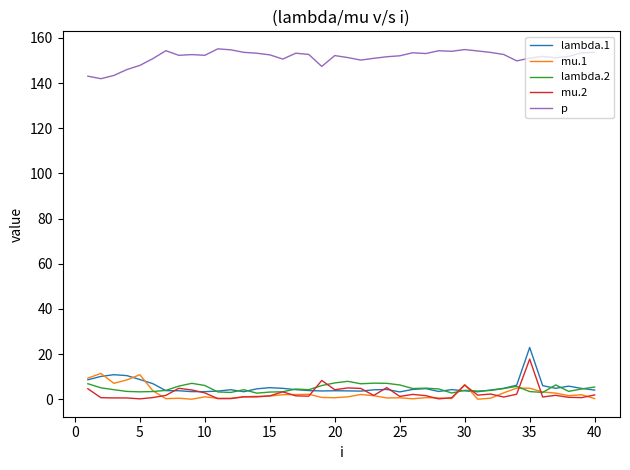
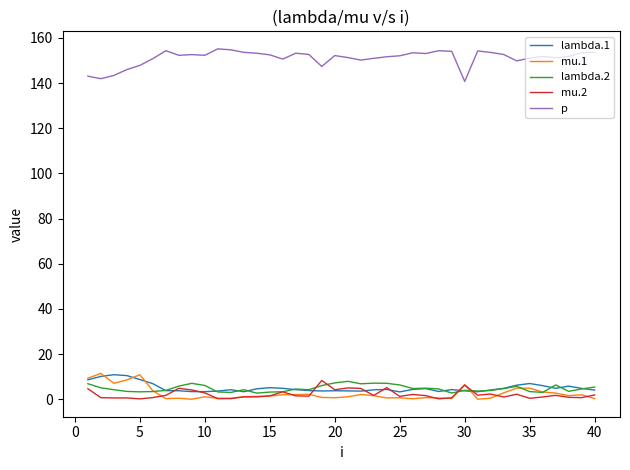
p, 30: 155 -> 141
lambda.1, 35: 23 -> 7
mu.2, 35: 18 -> 0
